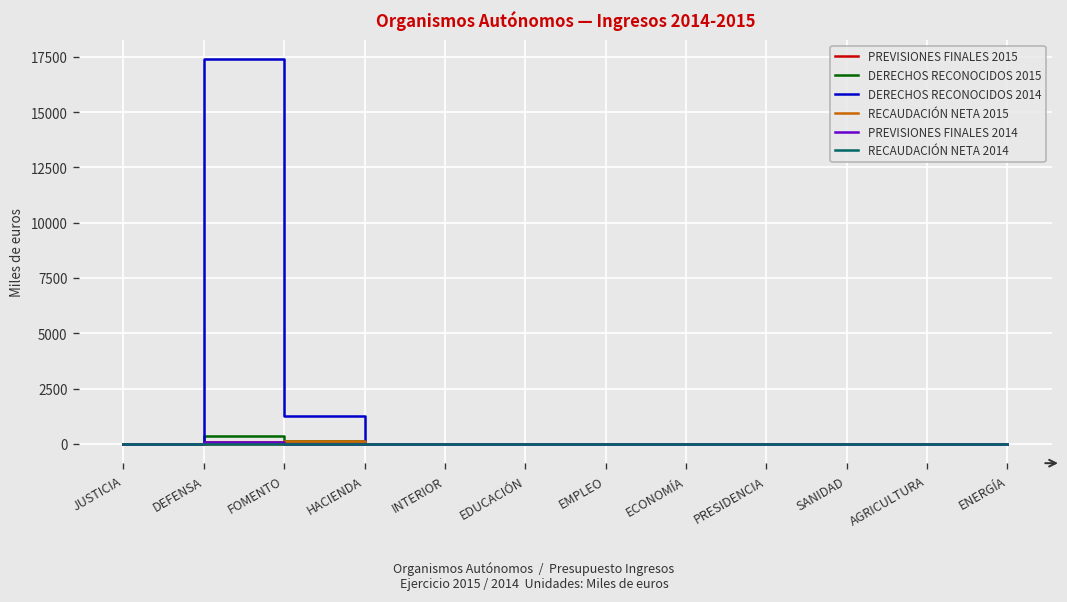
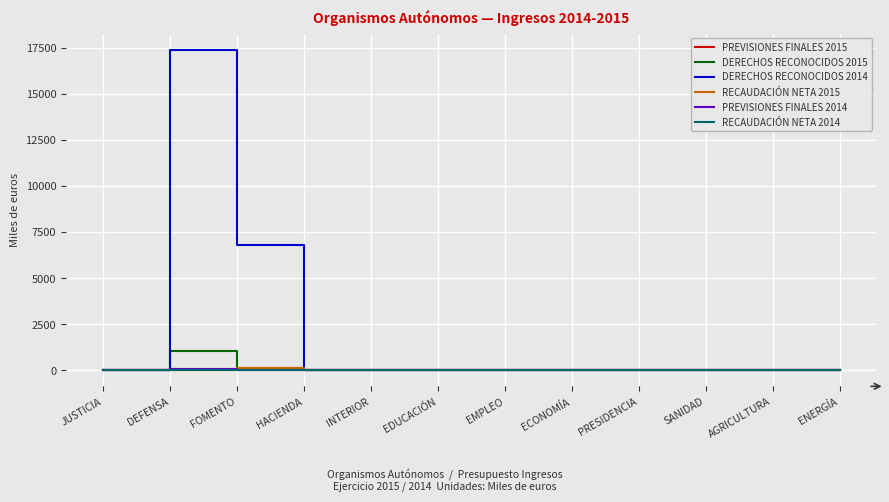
DERECHOS RECONOCIDOS 2015, DEFENSA: 400 -> 1100
DERECHOS RECONOCIDOS 2014, FOMENTO: 1200 -> 6800
